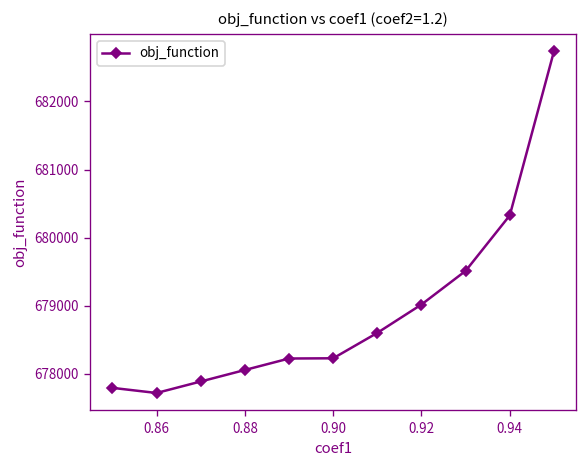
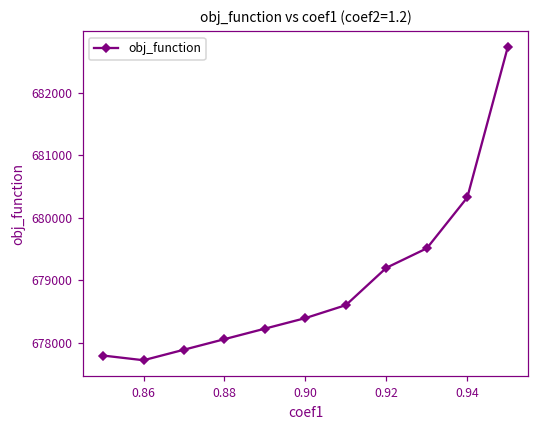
0.90: 678200 -> 678400
0.92: 679000 -> 679200
